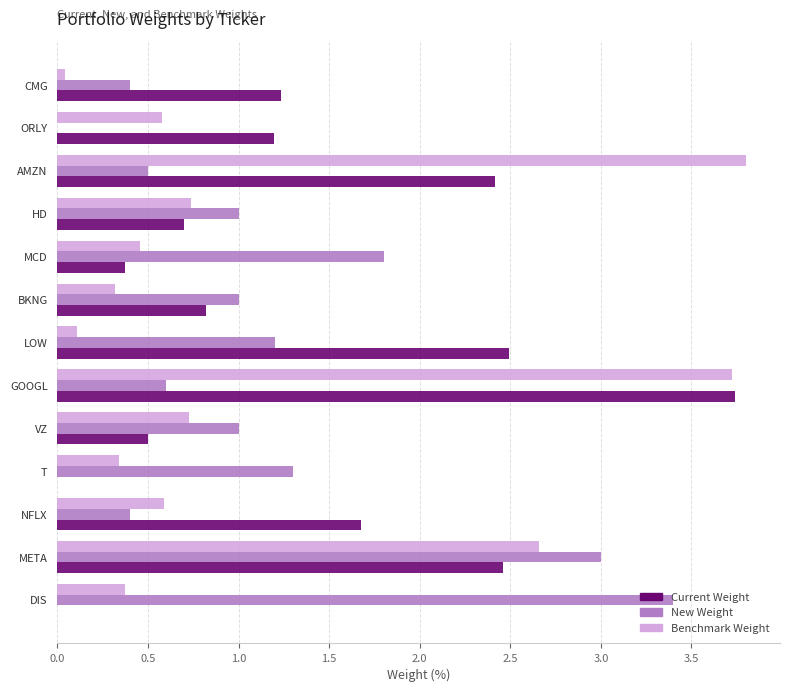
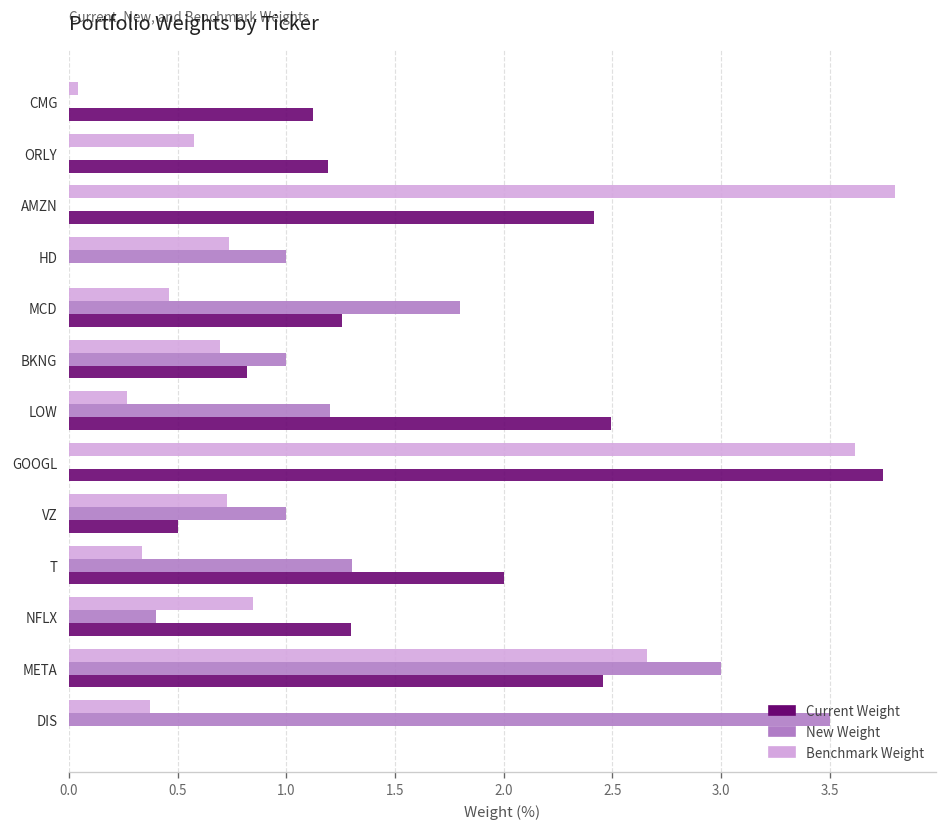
New Weight, CMG: 0.4 -> 0.0
Current Weight, CMG: 1.23 -> 1.12
New Weight, AMZN: 0.5 -> 0.0
Current Weight, HD: 0.7 -> 0.0
Current Weight, MCD: 0.37 -> 1.26
Benchmark Weight, BKNG: 0.32 -> 0.69
Benchmark Weight, LOW: 0.11 -> 0.27
Benchmark Weight, GOOGL: 3.72 -> 3.62
New Weight, GOOGL: 0.6 -> 0.0
Current Weight, T: 0 -> 2
Benchmark Weight, NFLX: 0.59 -> 0.85
Current Weight, NFLX: 1.68 -> 1.30
New Weight, DIS: 3.4 -> 3.5
